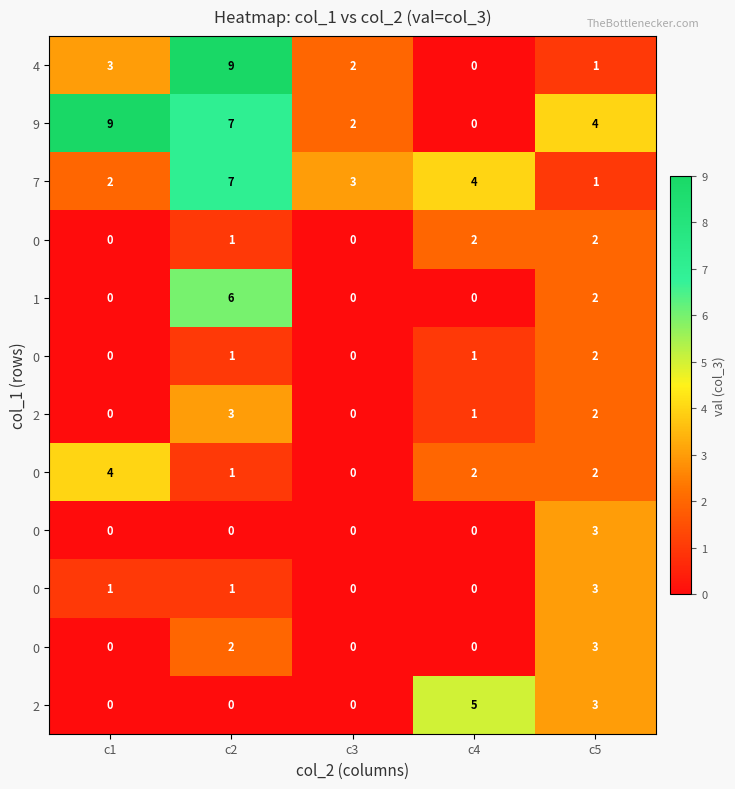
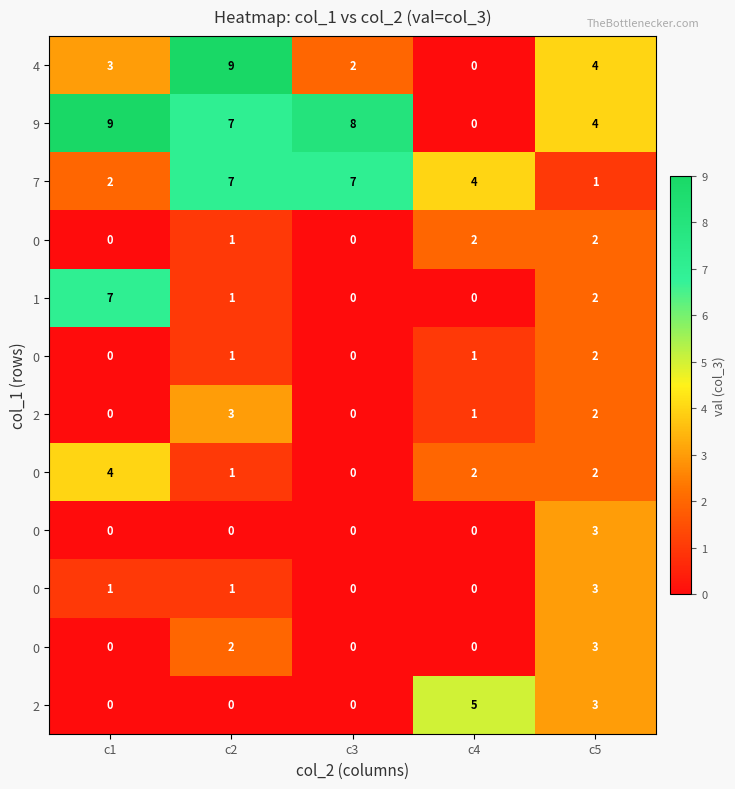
4, c5: 1 -> 4
9, c3: 2 -> 8
7, c3: 3 -> 7
1, c1: 0 -> 7
1, c2: 6 -> 1
